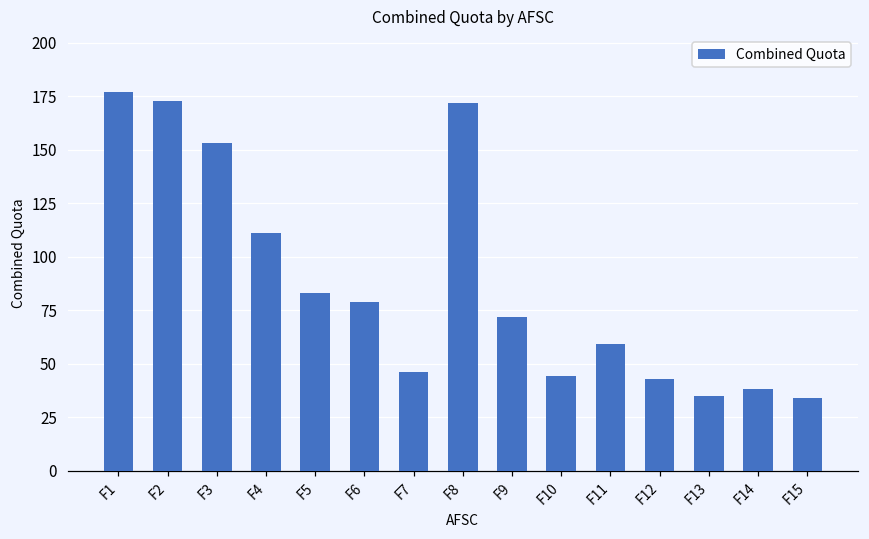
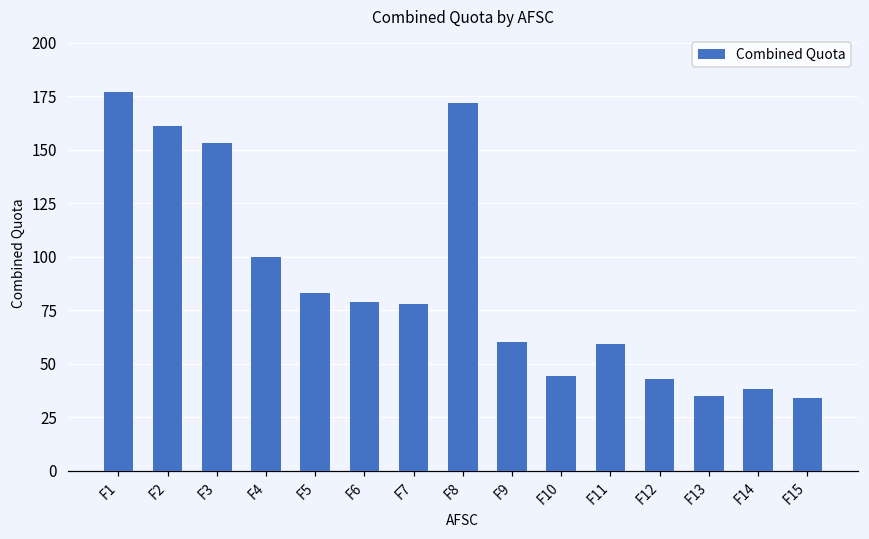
F2: 173 -> 161
F4: 111 -> 100
F7: 46 -> 78
F9: 72 -> 60
